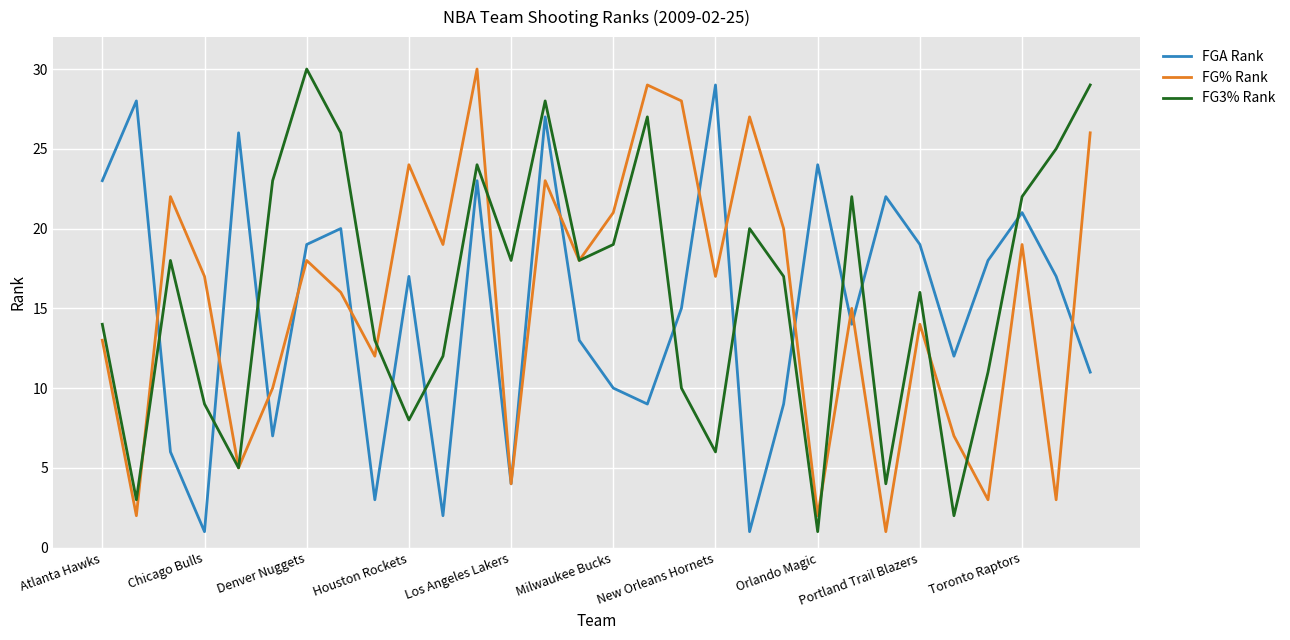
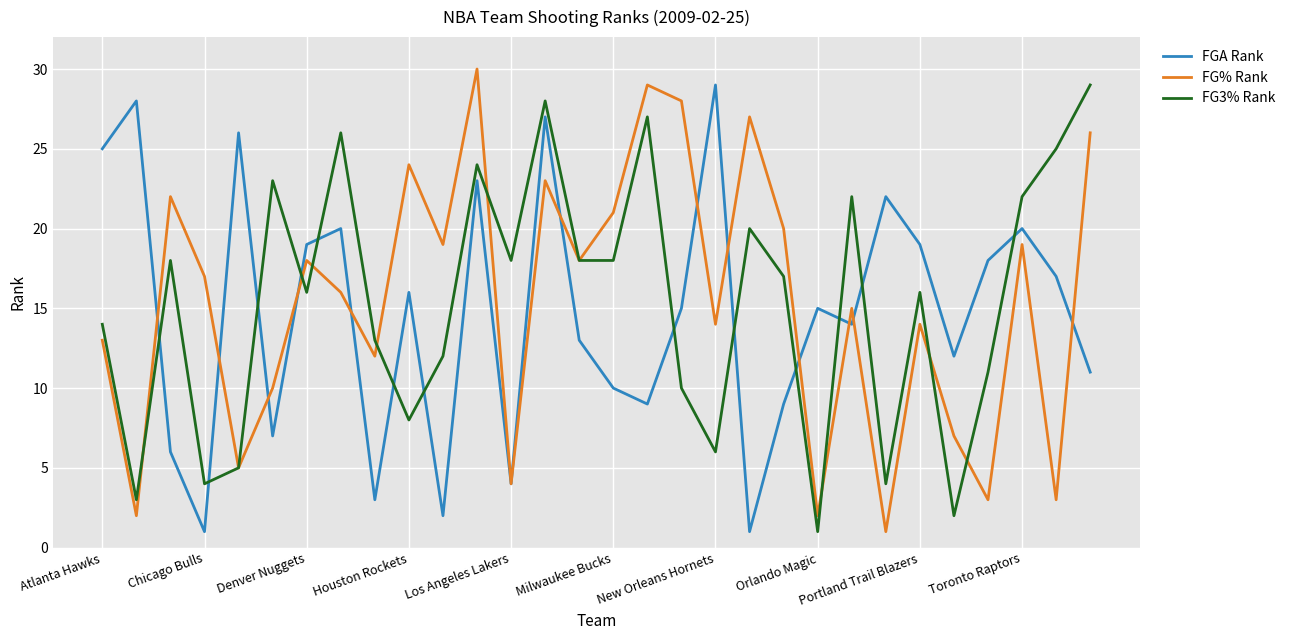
FGA Rank, Atlanta Hawks: 23 -> 25
FG3% Rank, Chicago Bulls: 9 -> 4
FG3% Rank, Denver Nuggets: 30 -> 16
FGA Rank, Houston Rockets: 17 -> 16
FG3% Rank, Milwaukee Bucks: 19 -> 18
FG% Rank, New Orleans Hornets: 17 -> 14
FGA Rank, Orlando Magic: 24 -> 15
FGA Rank, Toronto Raptors: 21 -> 20
